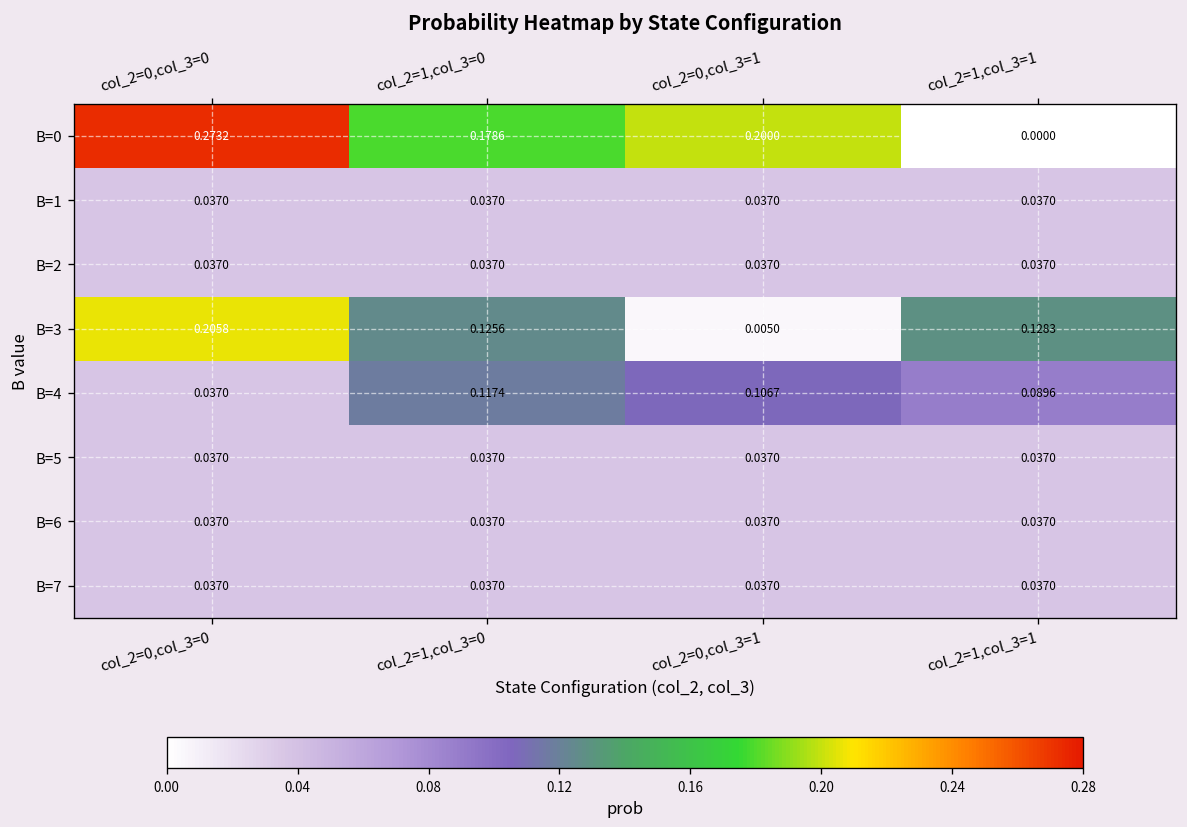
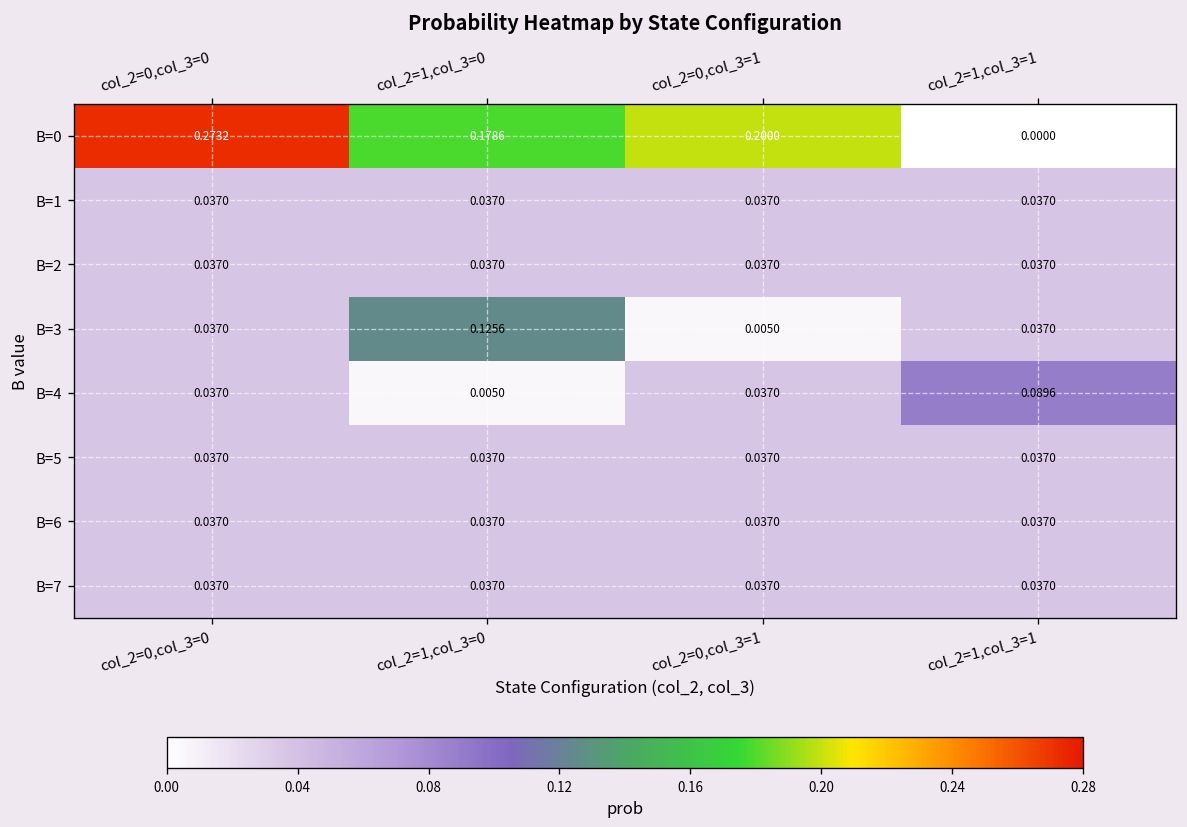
B=3, col_2=0,col_3=0: 0.2058 -> 0.0370
B=3, col_2=1,col_3=1: 0.1283 -> 0.0370
B=4, col_2=1,col_3=0: 0.1174 -> 0.0050
B=4, col_2=0,col_3=1: 0.1067 -> 0.0370
